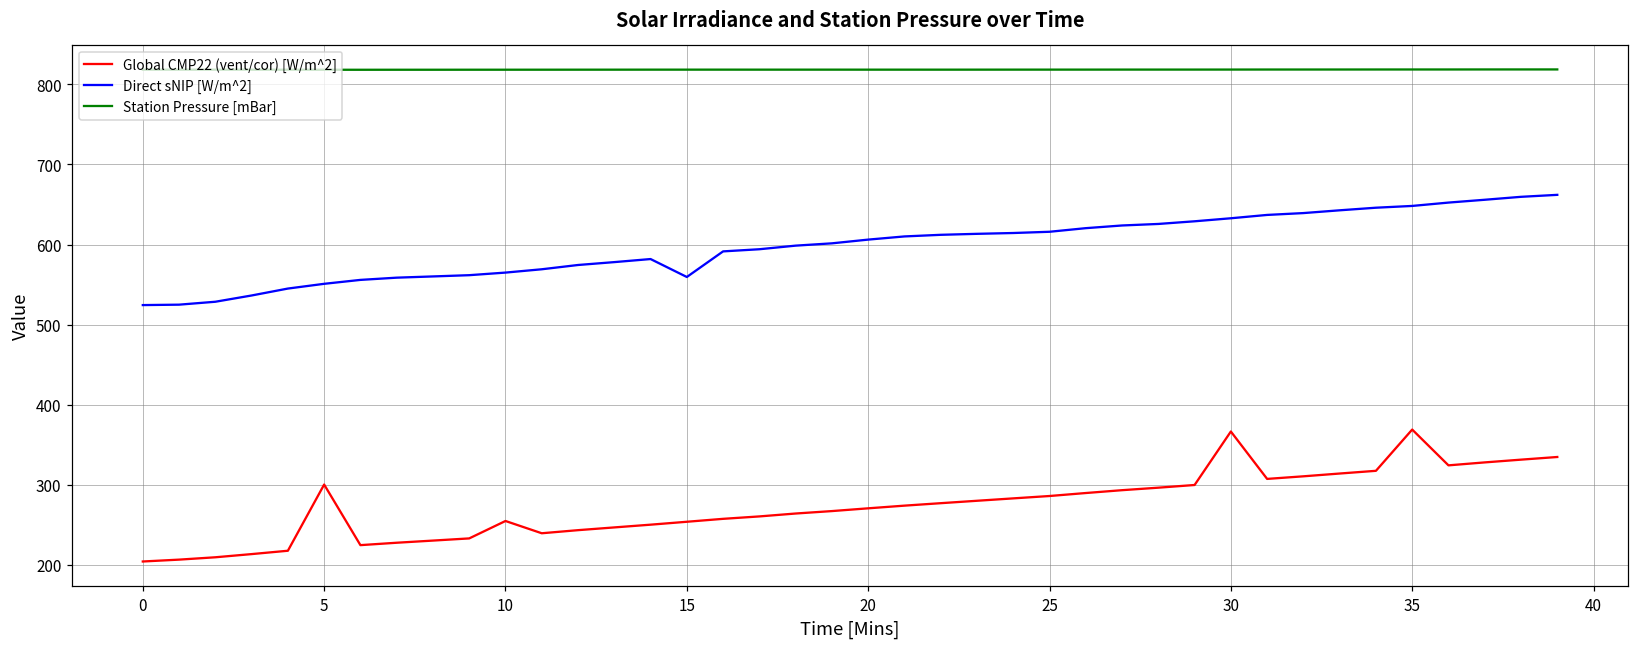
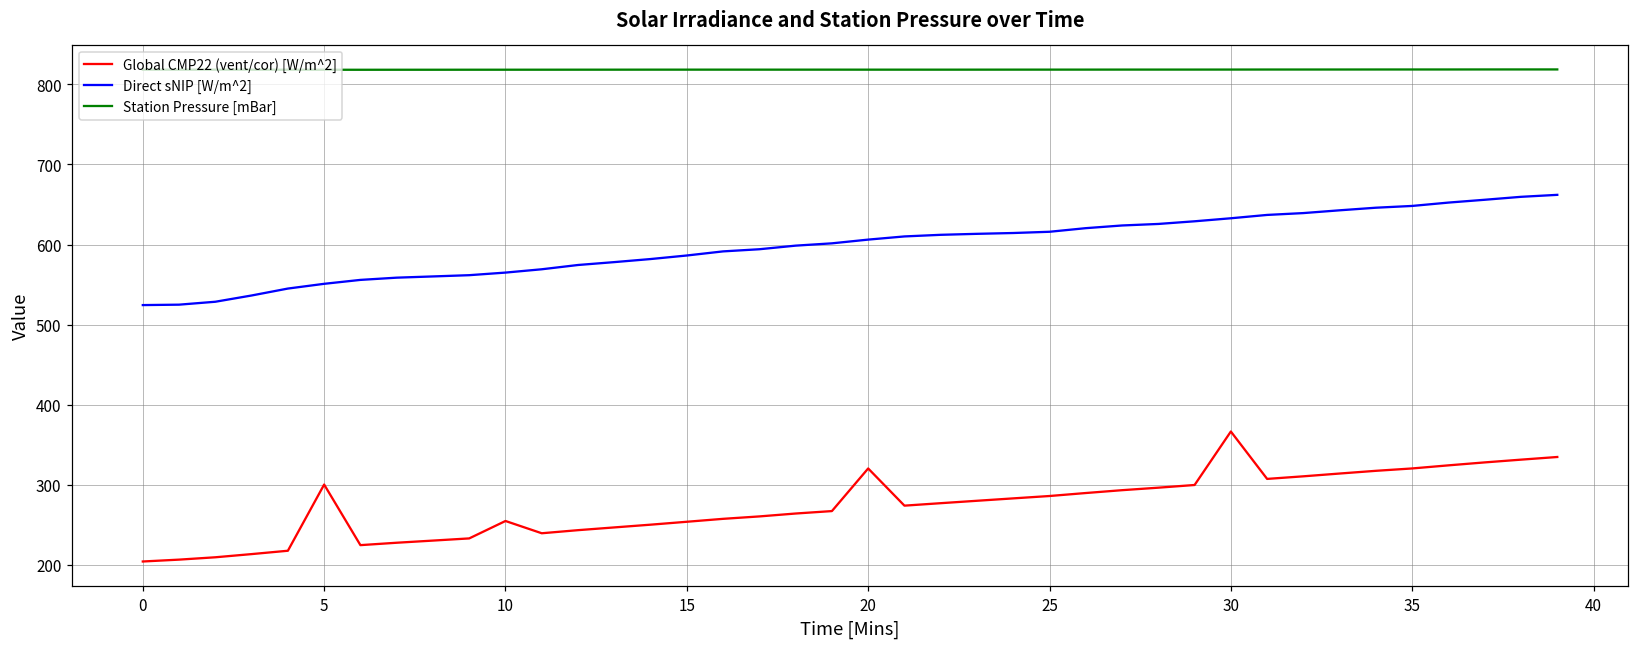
Direct sNIP [W/m^2], 15: 560 -> 590
Global CMP22 (vent/cor) [W/m^2], 20: 270 -> 320
Global CMP22 (vent/cor) [W/m^2], 35: 370 -> 320
